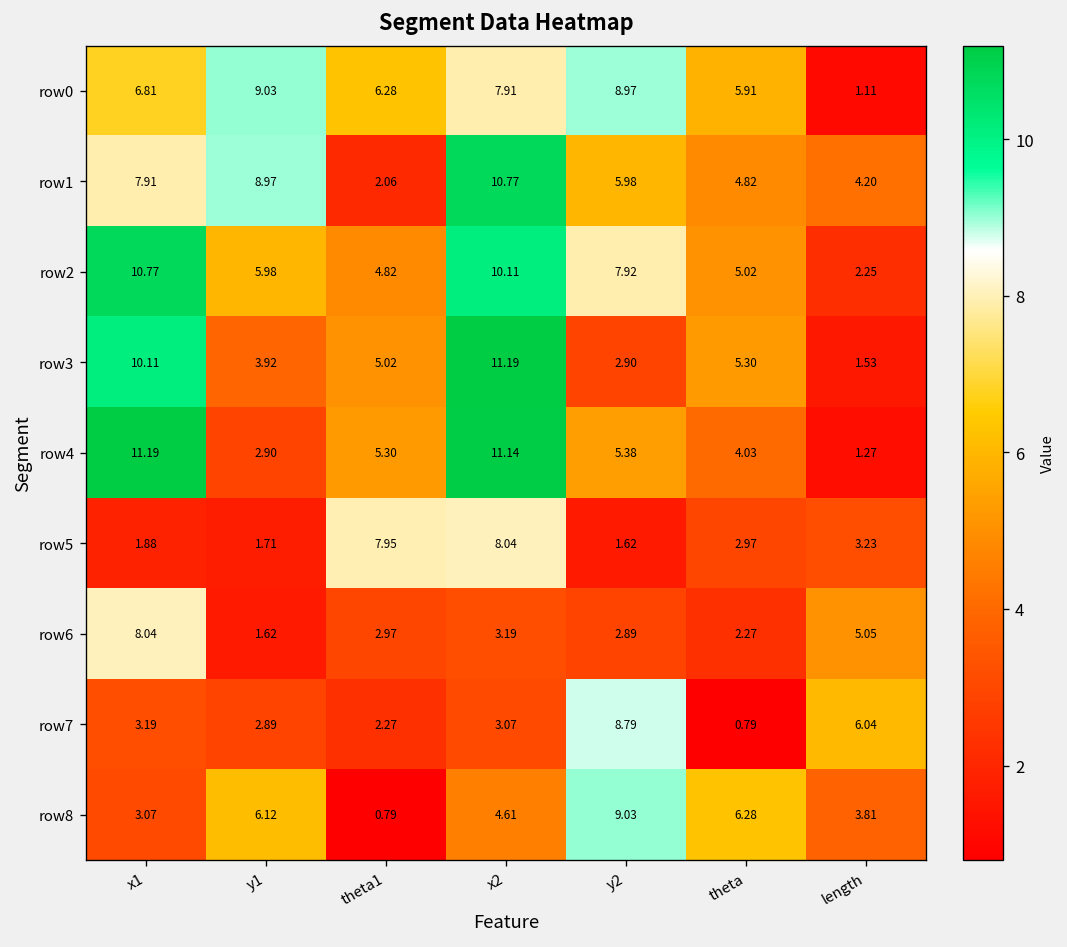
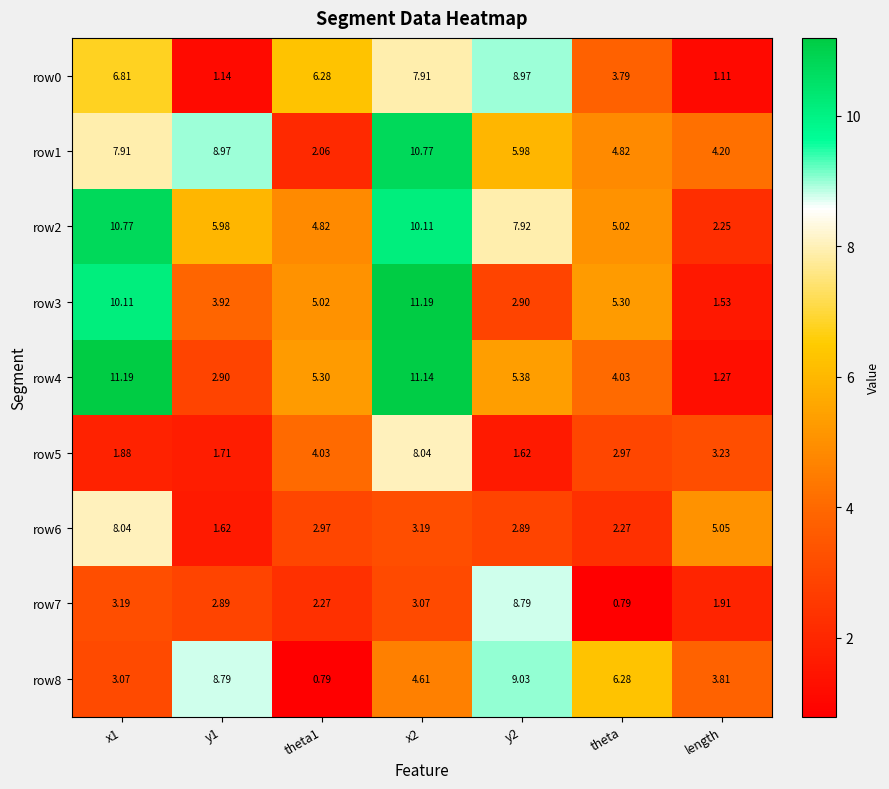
row0, y1: 9.03 -> 1.14
row0, theta: 5.91 -> 3.79
row5, theta1: 7.95 -> 4.03
row7, length: 6.04 -> 1.91
row8, y1: 6.12 -> 8.79
